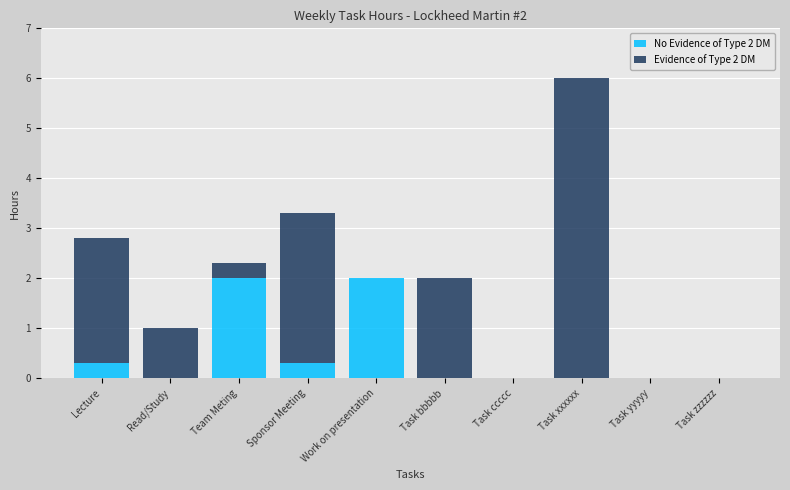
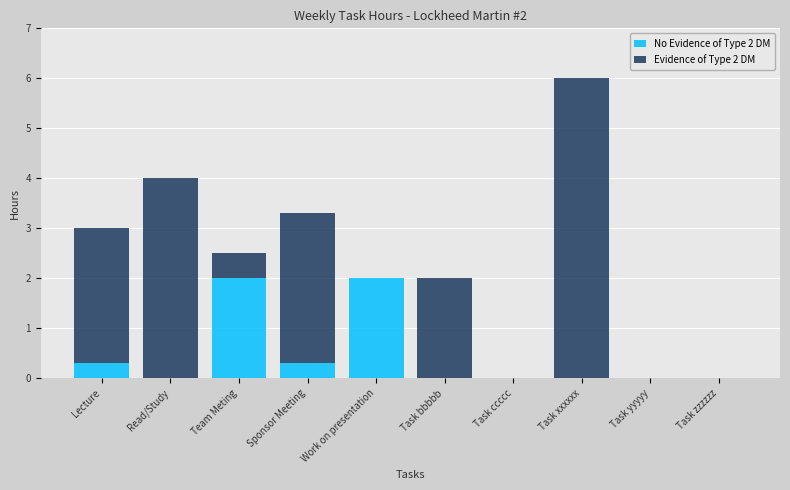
Evidence of Type 2 DM, Lecture: 2.5 -> 2.7
Evidence of Type 2 DM, Read/Study: 1 -> 4
Evidence of Type 2 DM, Team Meting: 0.3 -> 0.5
